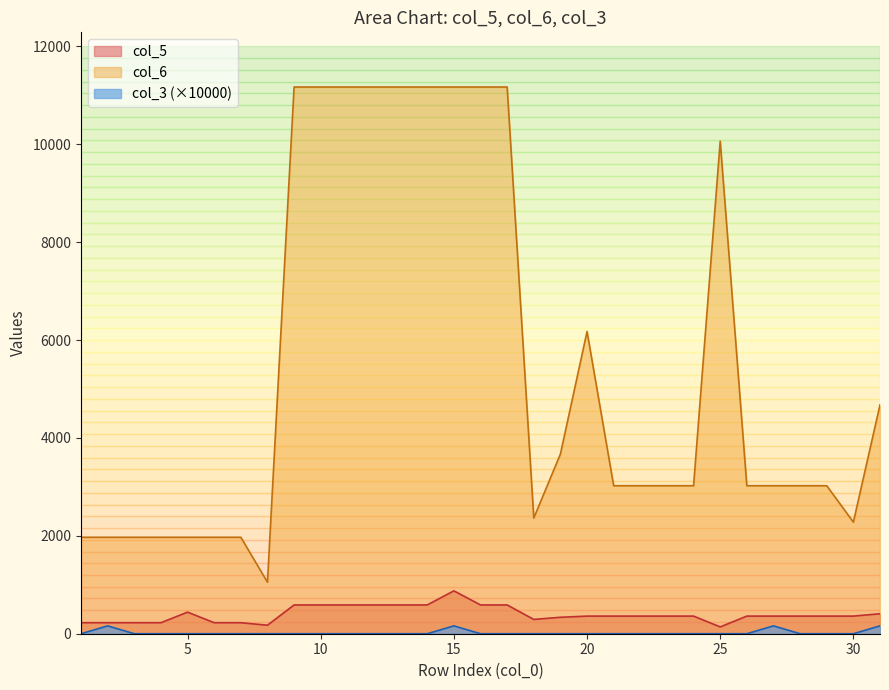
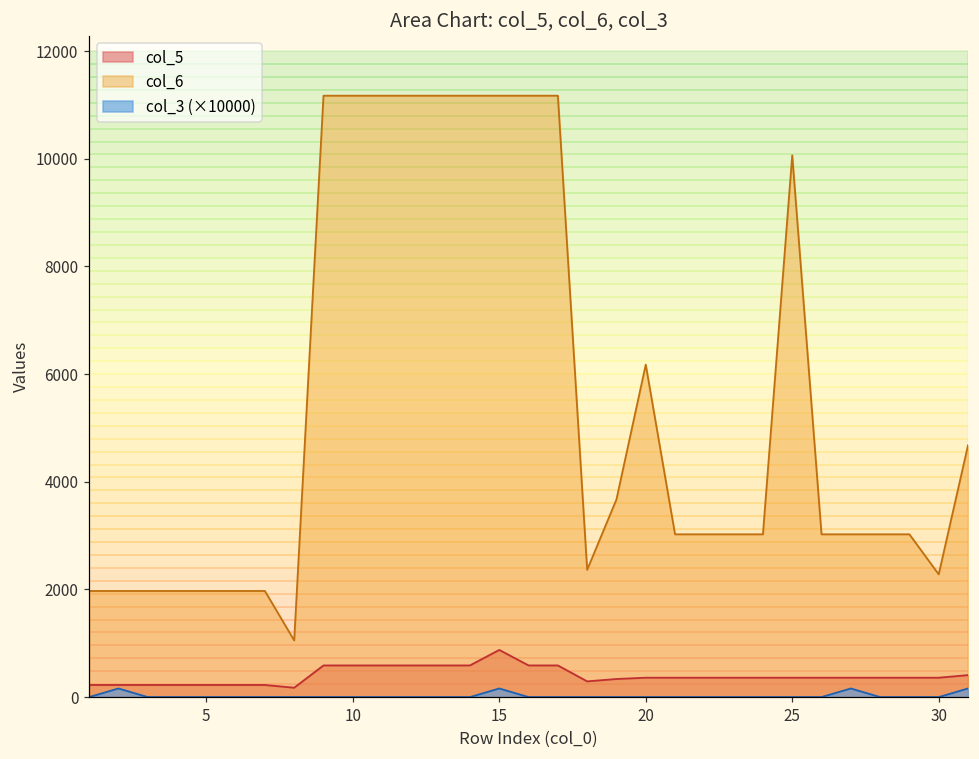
col_5, 5: 400 -> 200
col_5, 25: 100 -> 400
